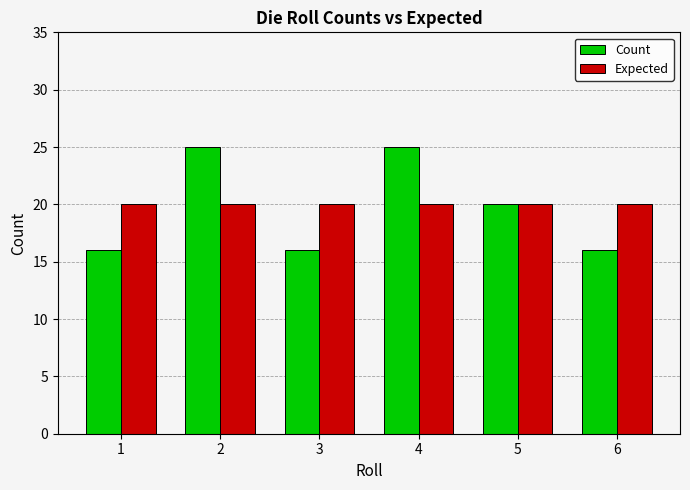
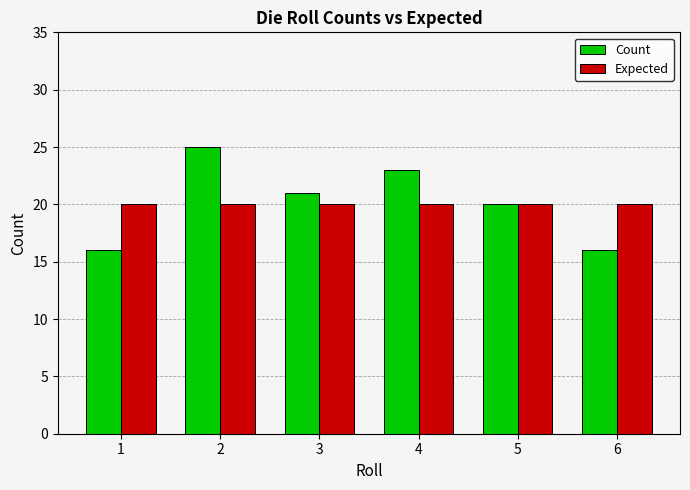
Count, 3: 16 -> 21
Count, 4: 25 -> 23
